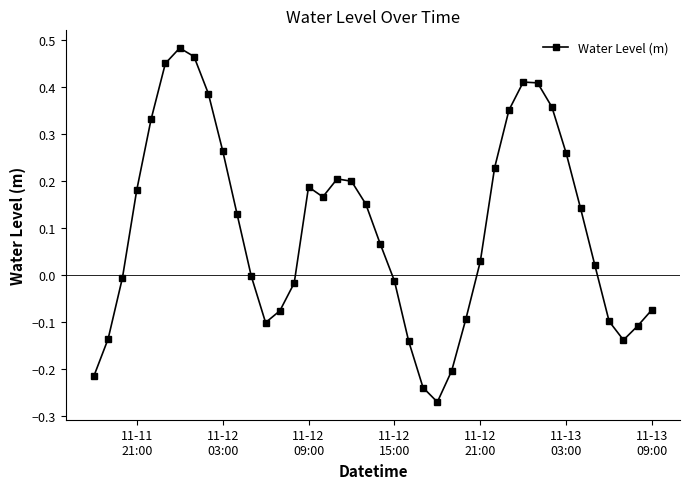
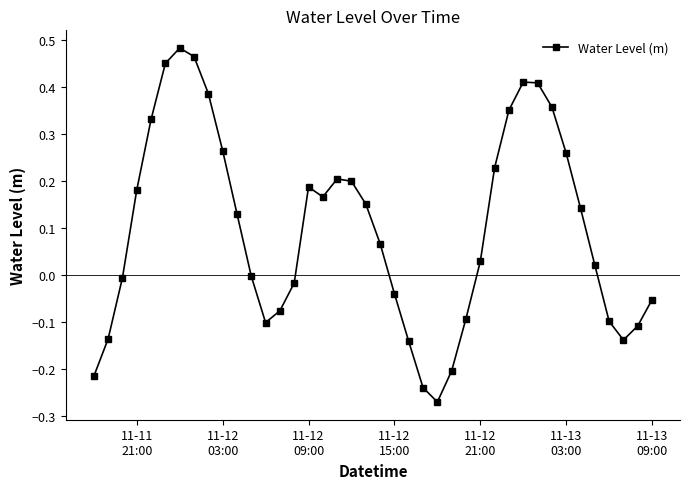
11-12 15:00: -0.01 -> -0.04
11-13 09:00: -0.07 -> -0.05
